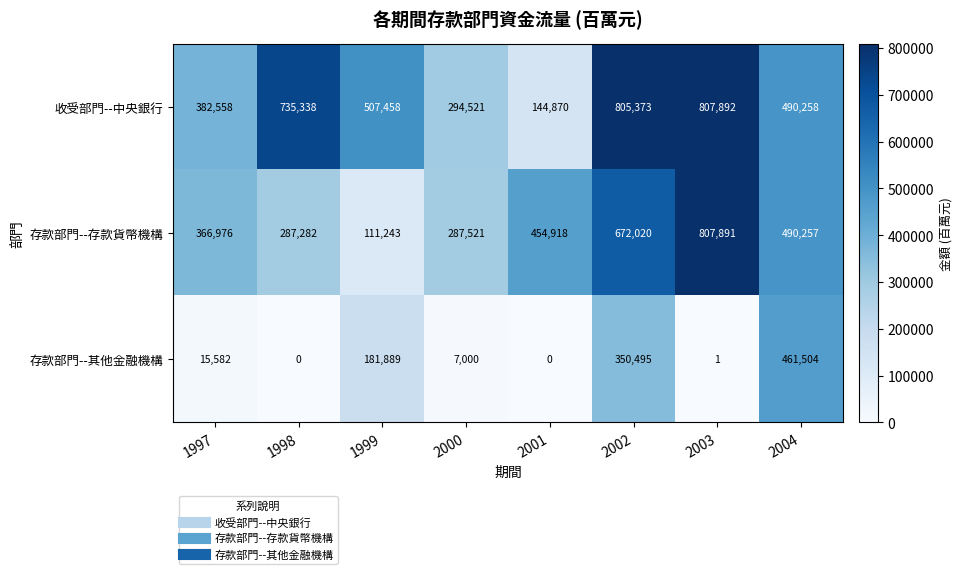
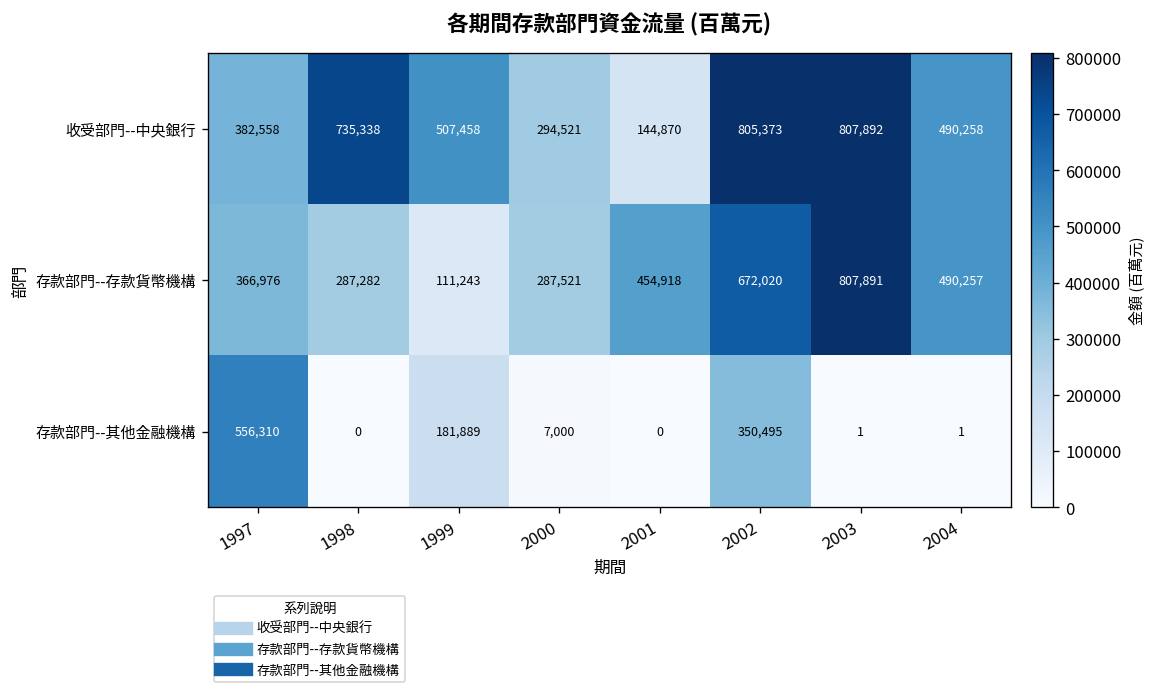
存款部門--其他金融機構, 1997: 15,582 -> 556,310
存款部門--其他金融機構, 2004: 461,504 -> 1
